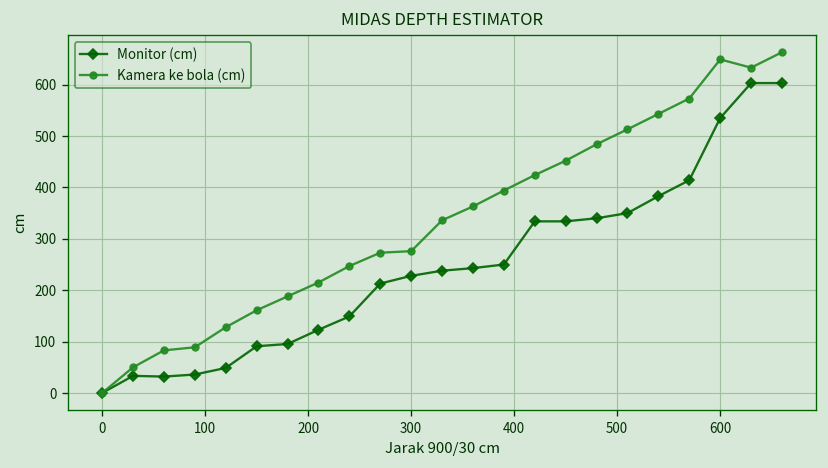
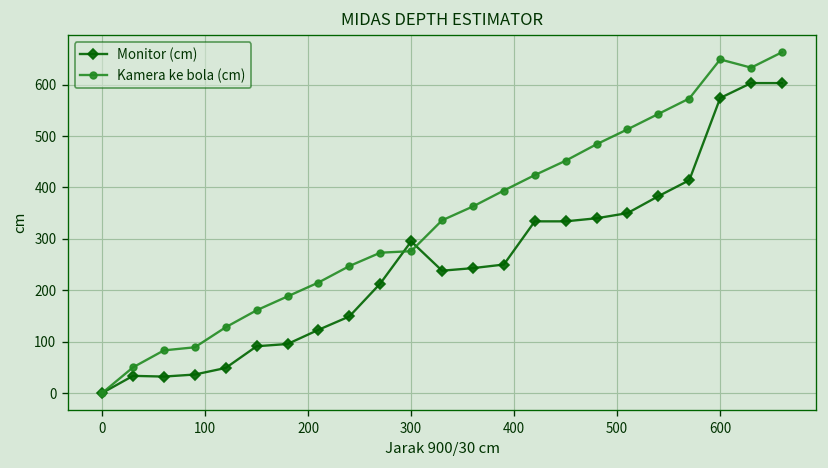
Monitor (cm), 300: 230 -> 300
Monitor (cm), 600: 540 -> 570
